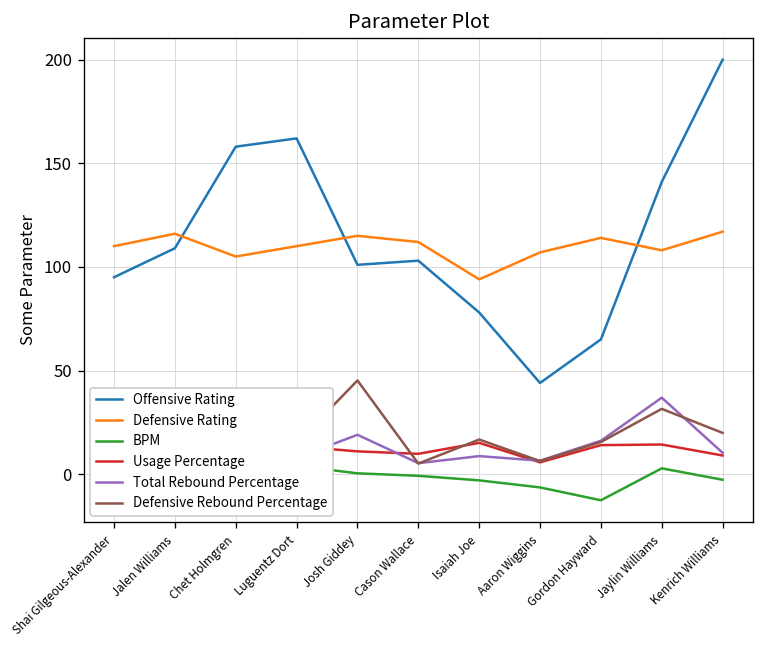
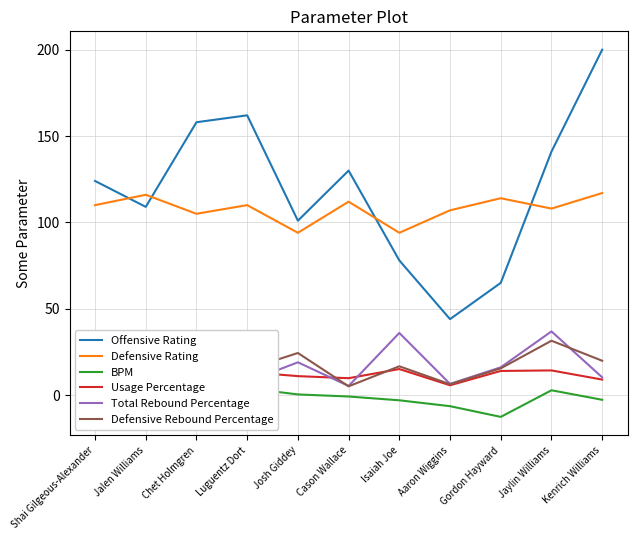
Offensive Rating, Shai Gilgeous-Alexander: 95 -> 124
Defensive Rating, Josh Giddey: 115 -> 94
Defensive Rebound Percentage, Josh Giddey: 45 -> 24
Offensive Rating, Cason Wallace: 103 -> 130
Total Rebound Percentage, Isaiah Joe: 9 -> 36
